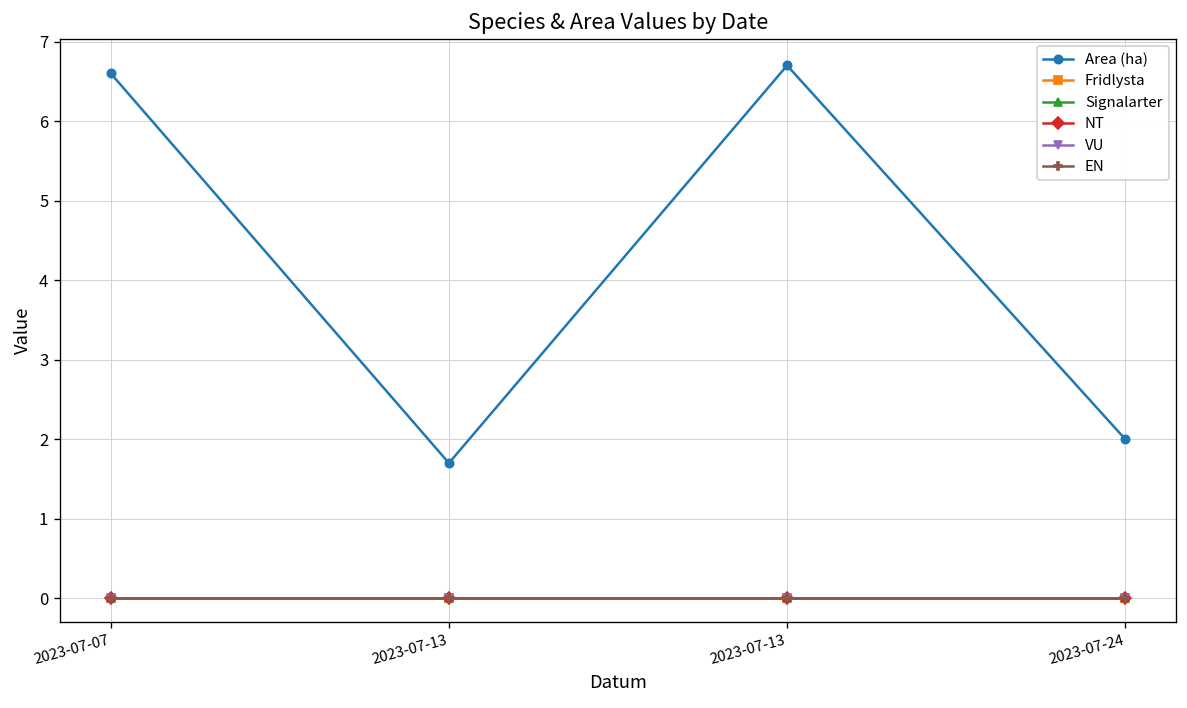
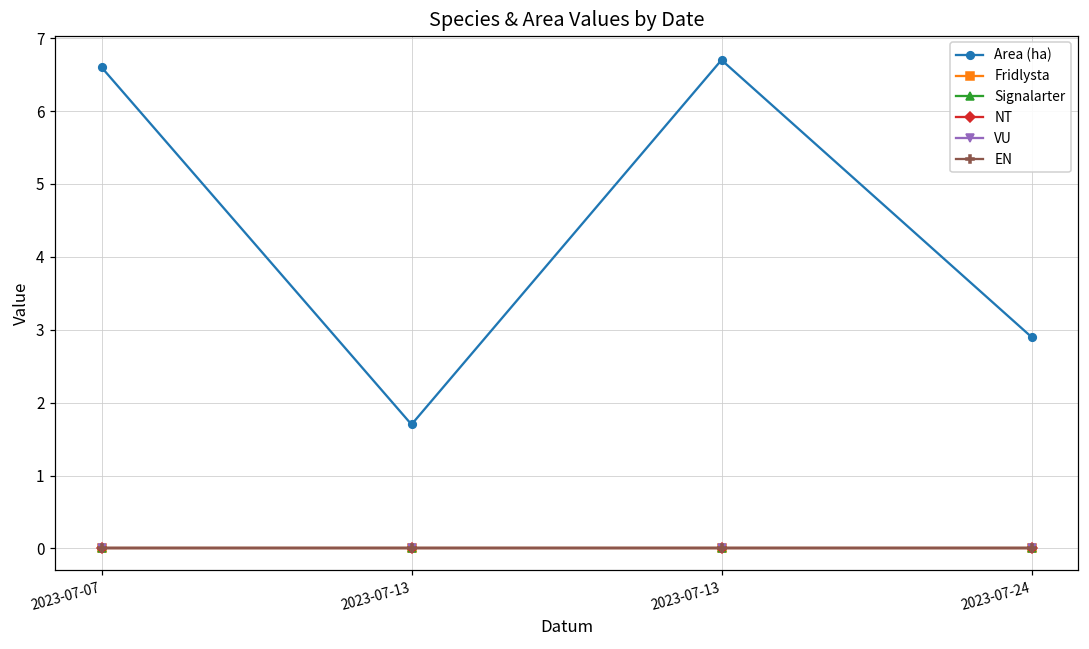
Area (ha), 2023-07-24: 2.0 -> 2.9
